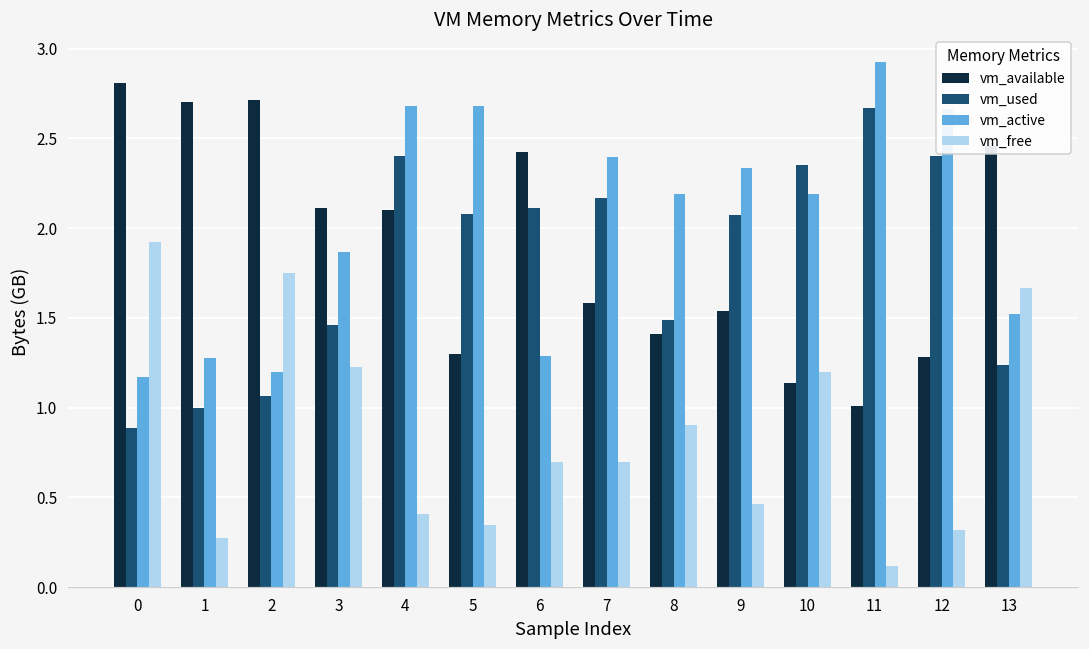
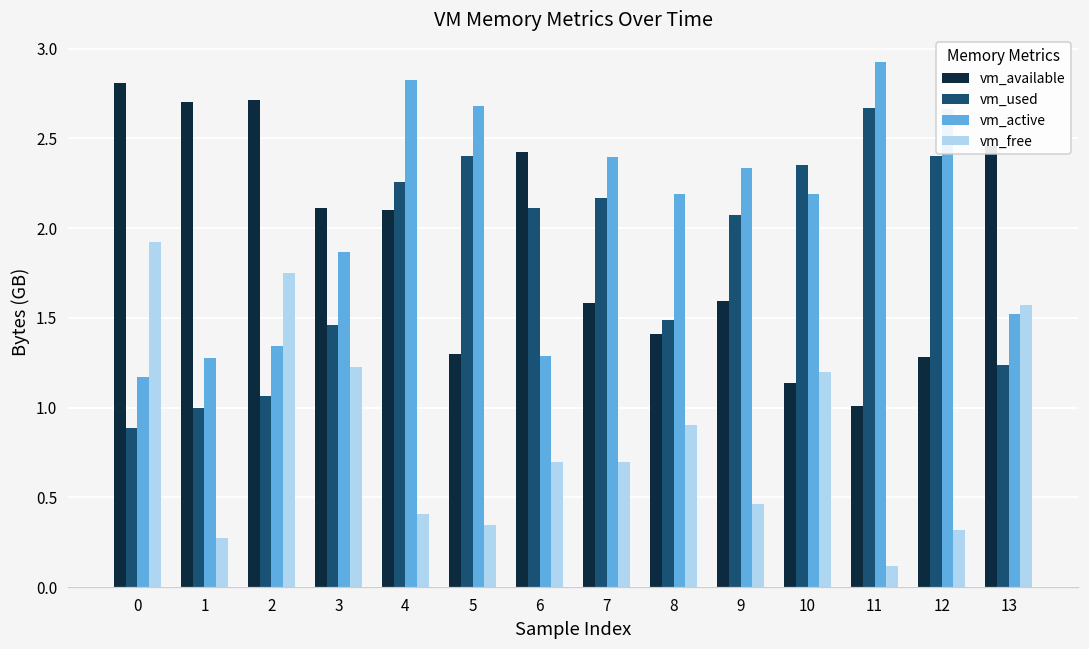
vm_active, 2: 1.20 -> 1.34
vm_used, 4: 2.40 -> 2.26
vm_active, 4: 2.68 -> 2.82
vm_used, 5: 2.08 -> 2.40
vm_available, 9: 1.54 -> 1.59
vm_free, 13: 1.66 -> 1.57
